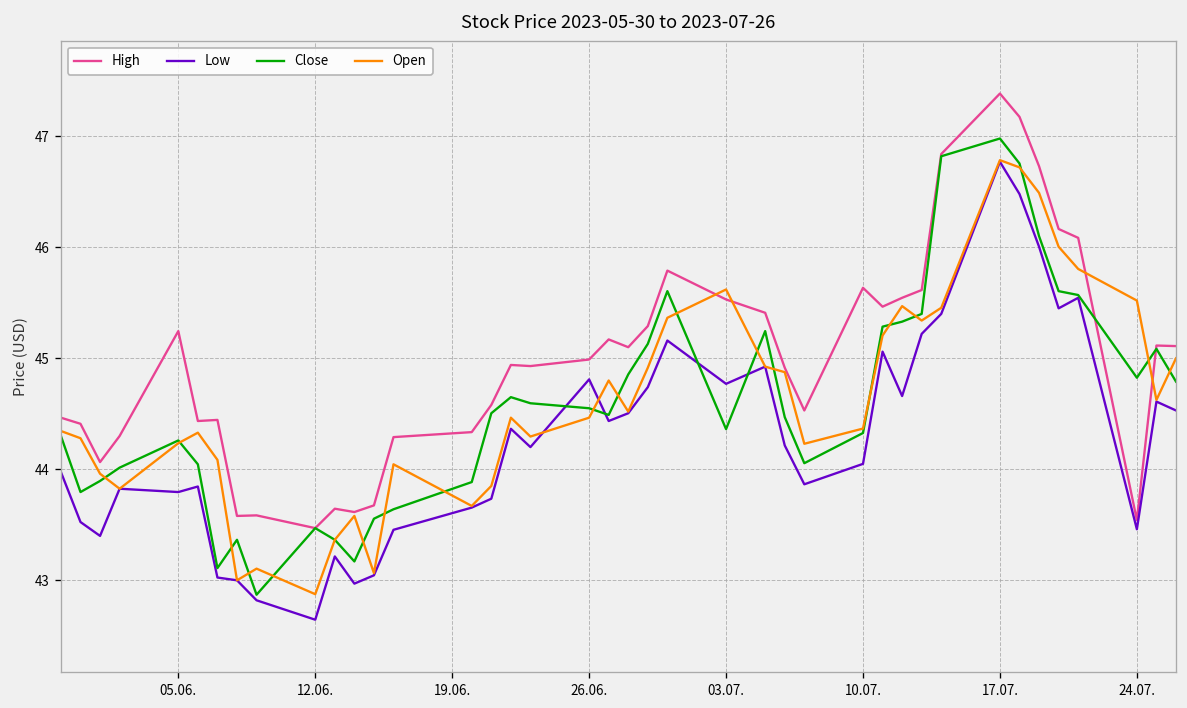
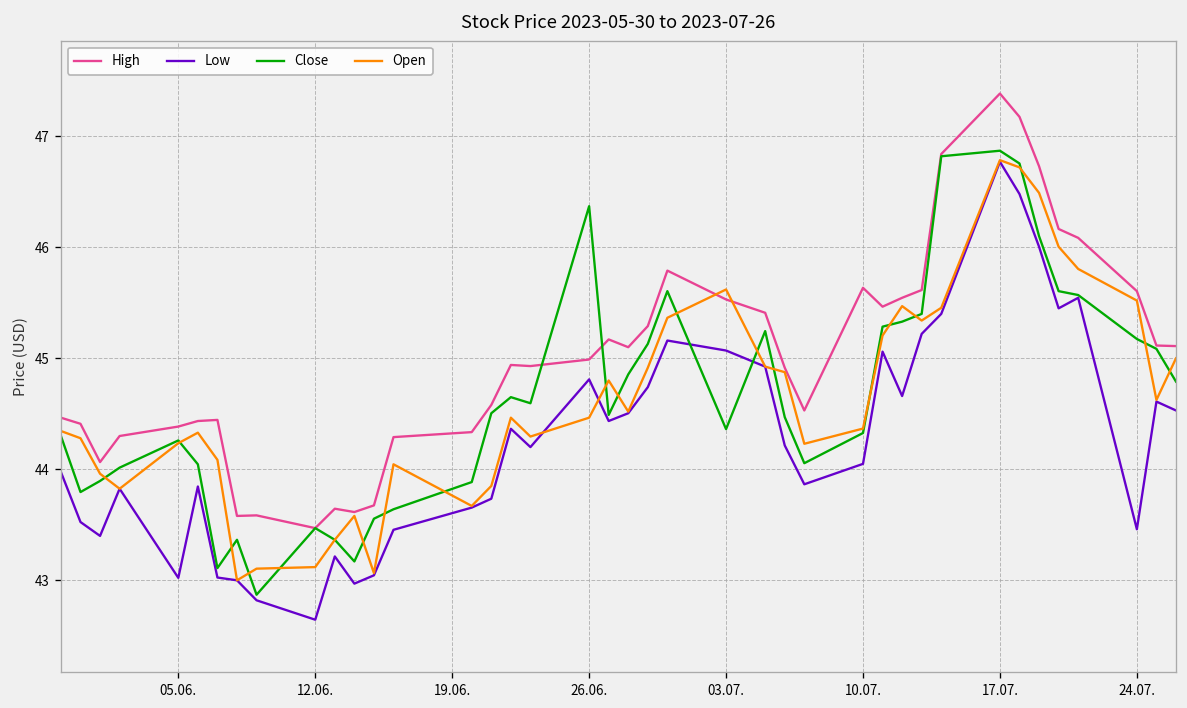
High, 05.06.: 45.2 -> 44.4
Low, 05.06.: 43.8 -> 43.0
Open, 12.06.: 42.9 -> 43.1
Close, 26.06.: 44.6 -> 46.4
Low, 03.07.: 44.8 -> 45.1
Close, 17.07.: 47.0 -> 46.9
High, 24.07.: 43.5 -> 45.6
Close, 24.07.: 44.8 -> 45.2
